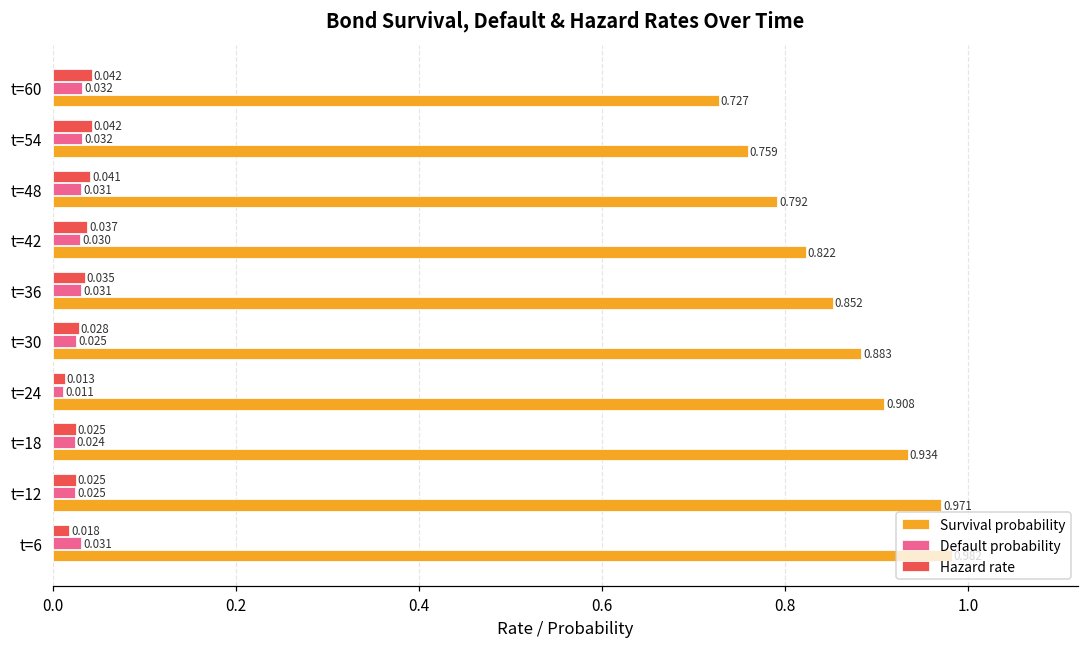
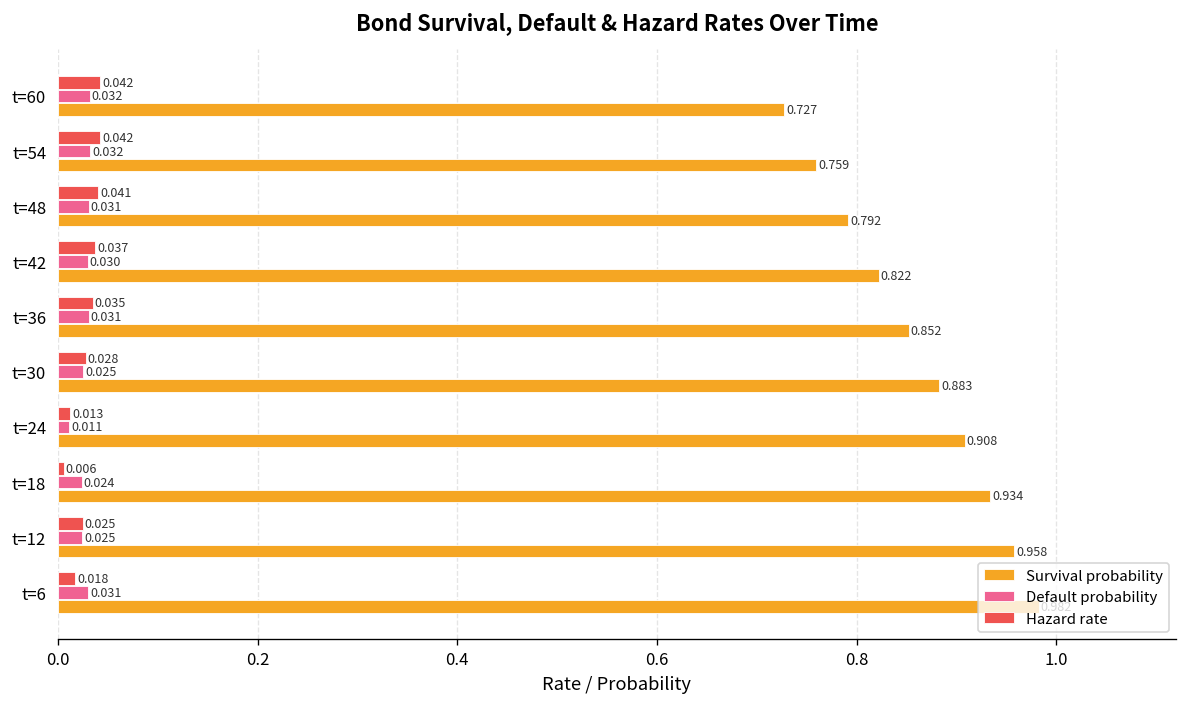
Hazard rate, t=18: 0.025 -> 0.006
Survival probability, t=12: 0.971 -> 0.958
